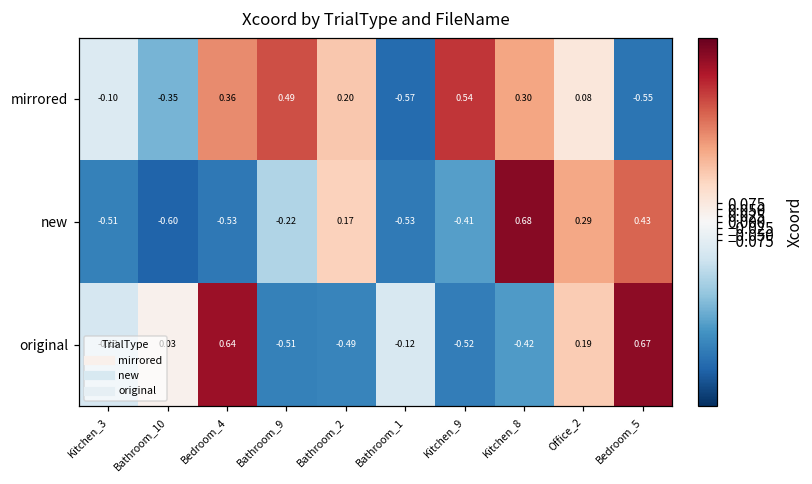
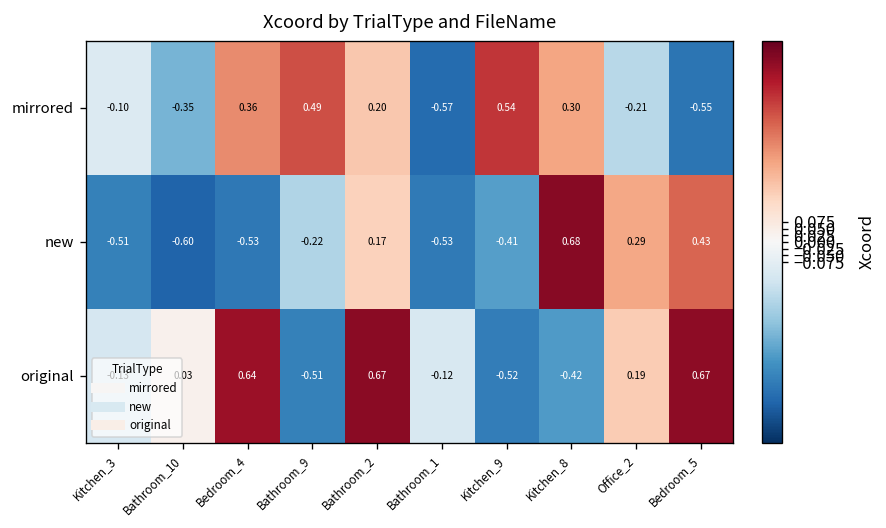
mirrored, Office_2: 0.08 -> -0.21
original, Bathroom_2: -0.49 -> 0.67
